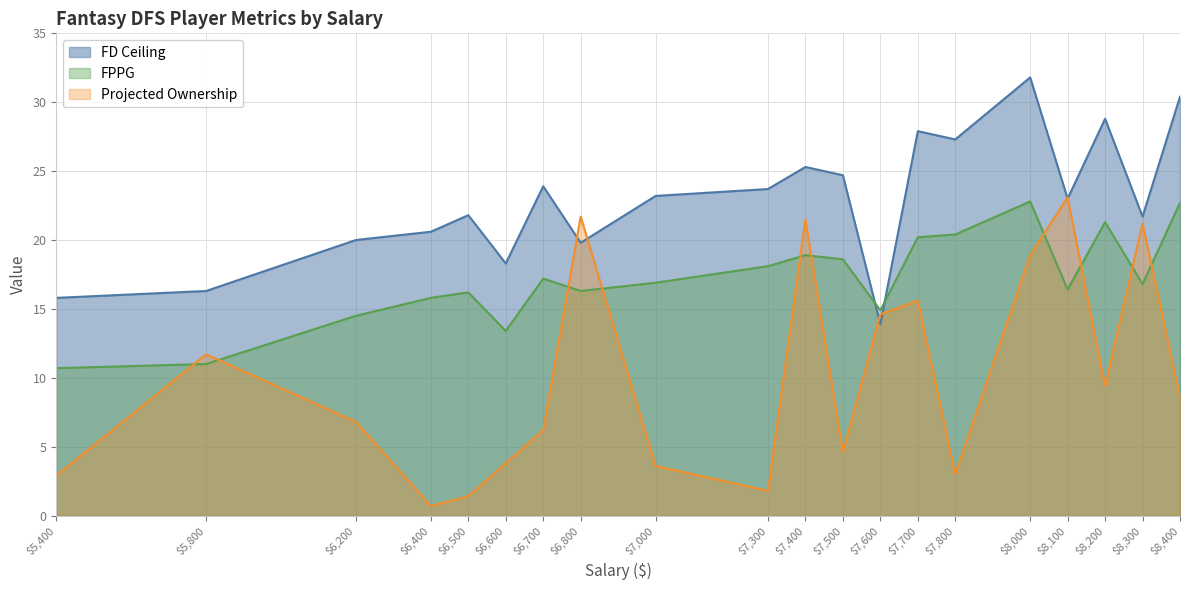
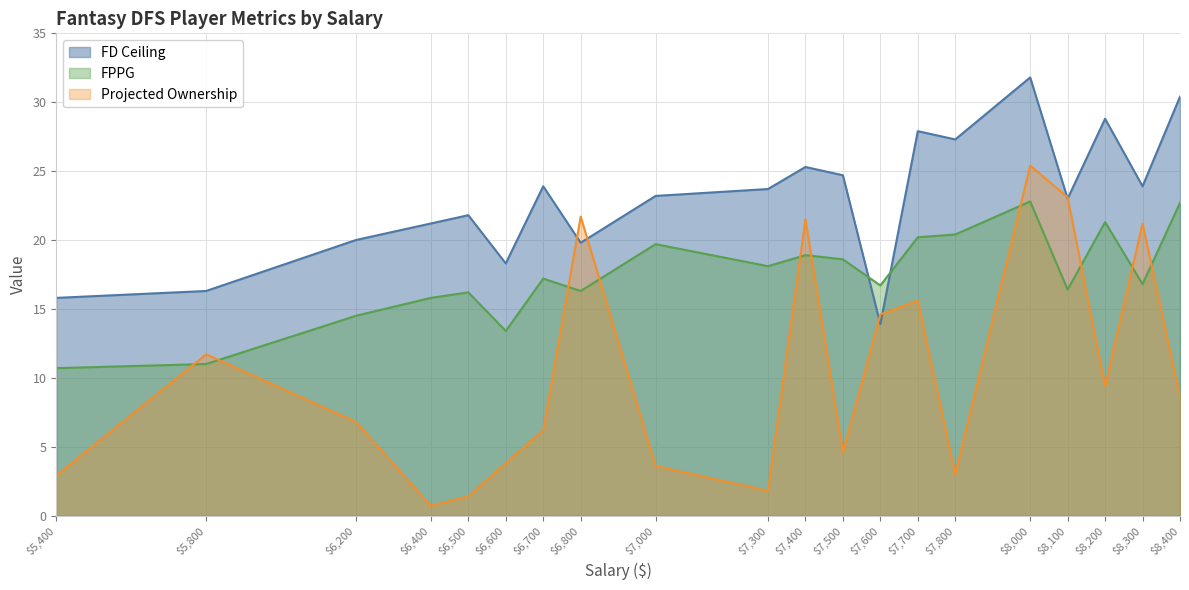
FD Ceiling, $6,400: 20.6 -> 21.2
FPPG, $7,000: 16.9 -> 19.7
FPPG, $7,600: 14.9 -> 16.7
Projected Ownership, $8,000: 18.9 -> 25.4
FD Ceiling, $8,300: 21.7 -> 23.9
